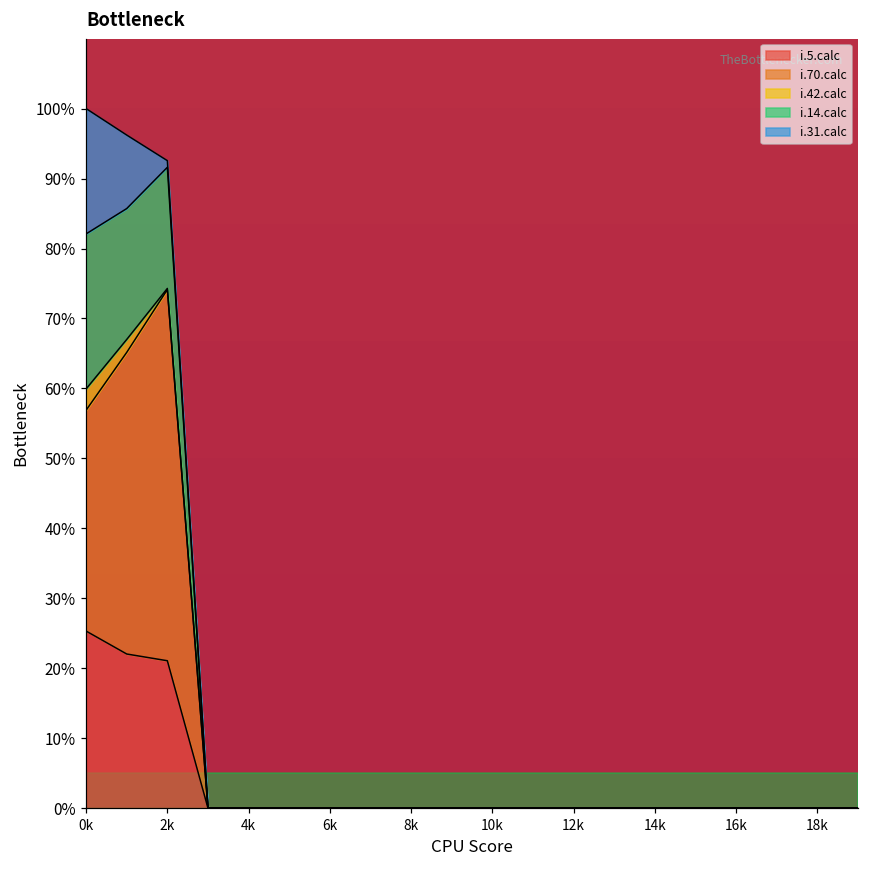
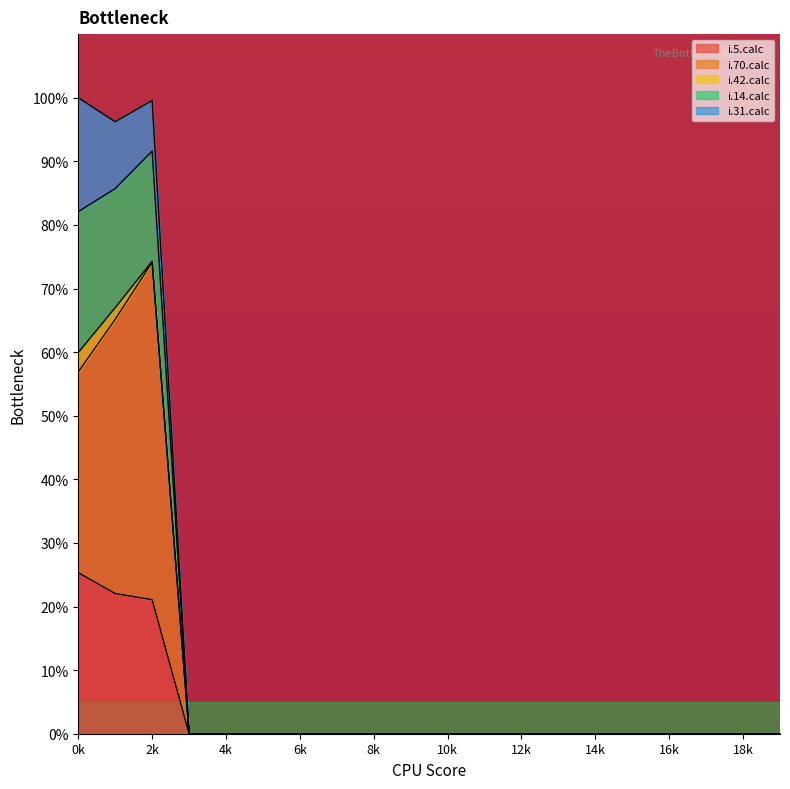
i.31.calc, 2k: 1% -> 8%
